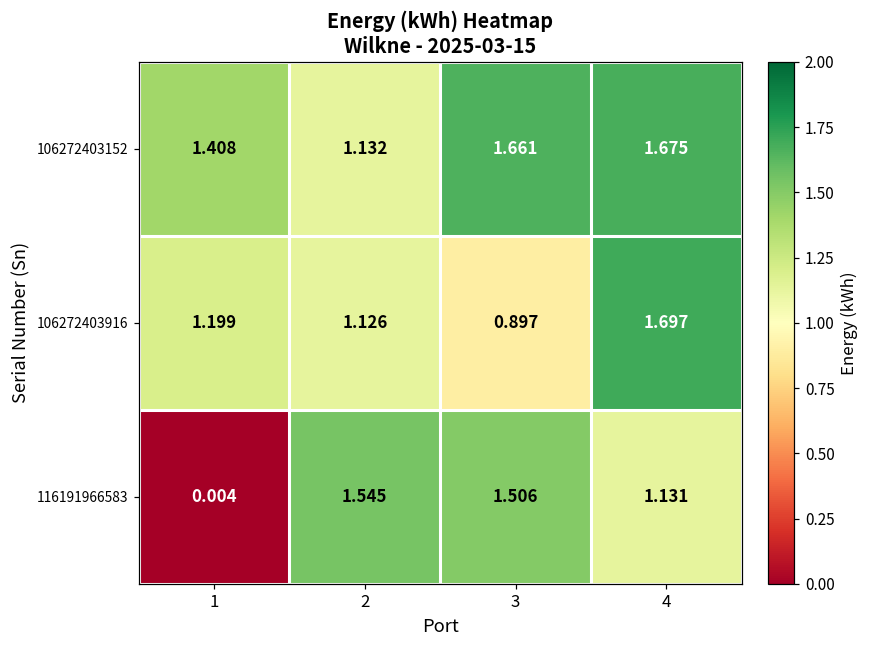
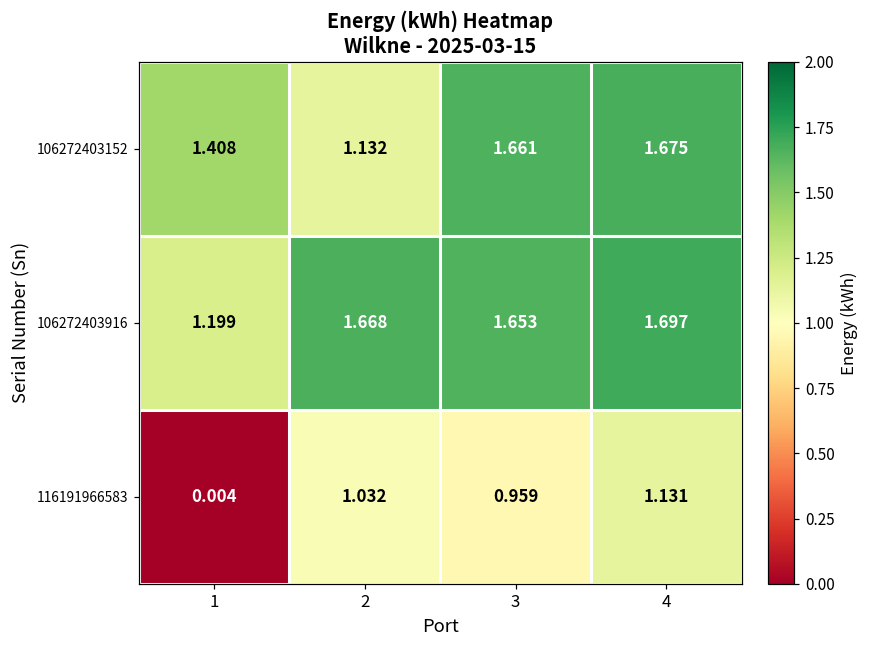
106272403916, 2: 1.126 -> 1.668
106272403916, 3: 0.897 -> 1.653
116191966583, 2: 1.545 -> 1.032
116191966583, 3: 1.506 -> 0.959
